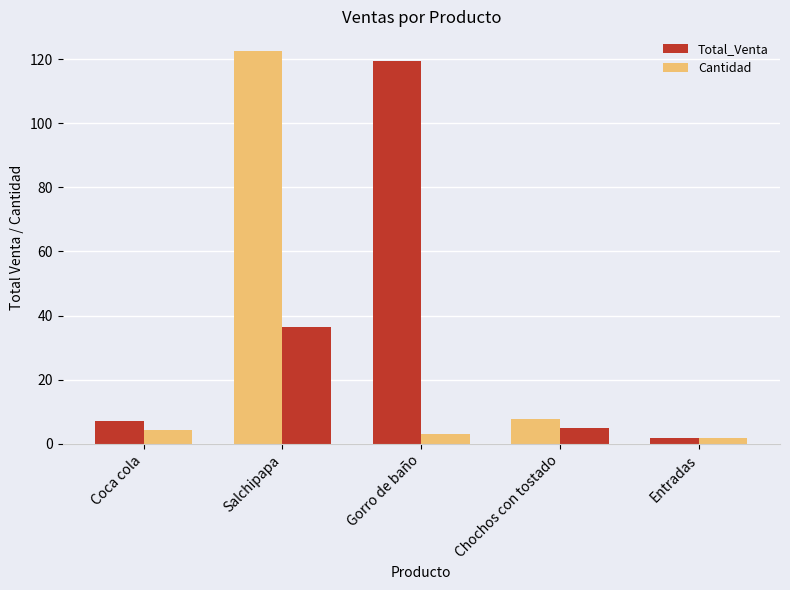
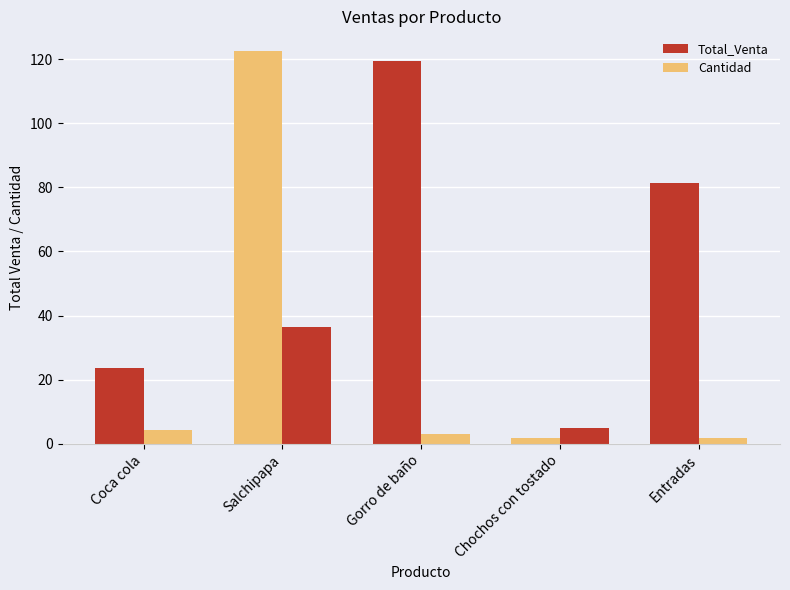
Total_Venta, Coca cola: 7 -> 24
Total_Venta, Chochos con tostado: 8 -> 2
Total_Venta, Entradas: 2 -> 81
